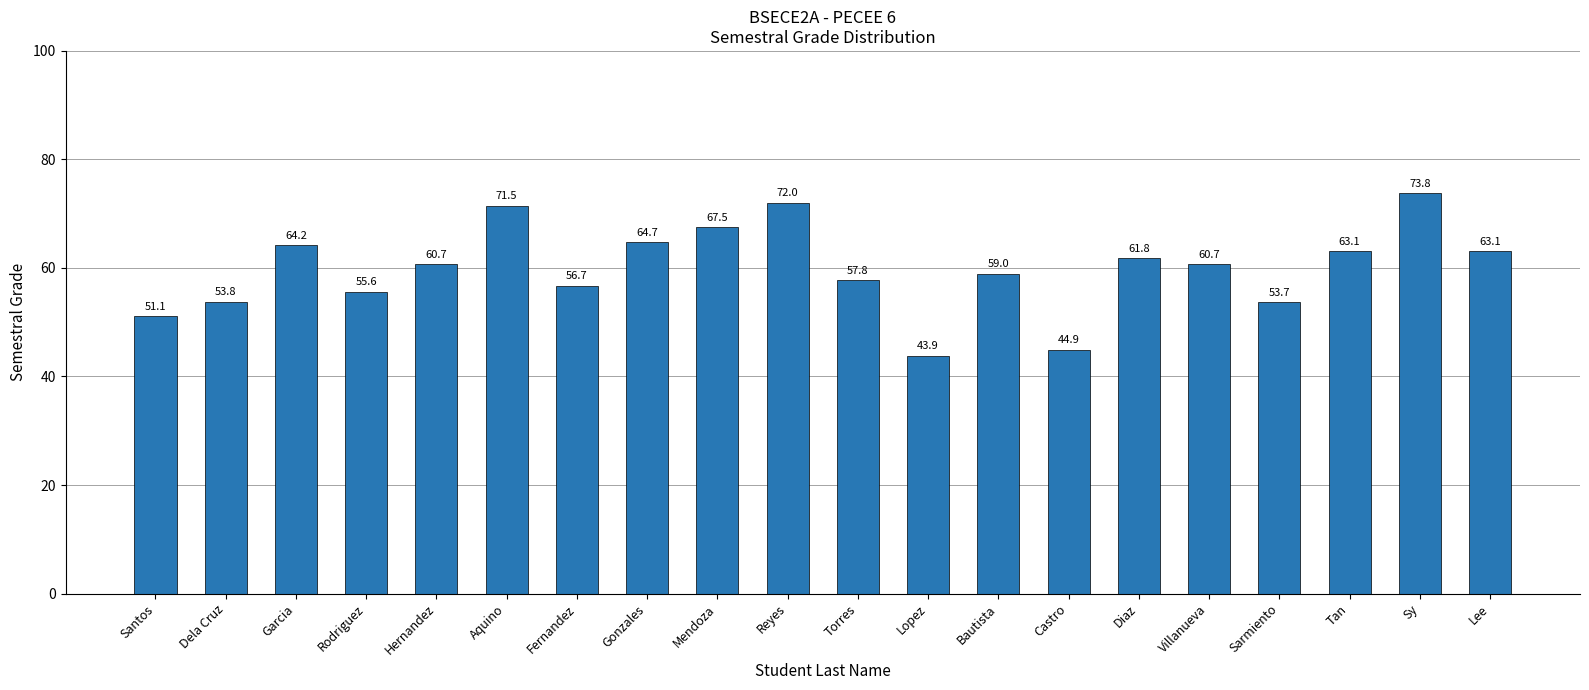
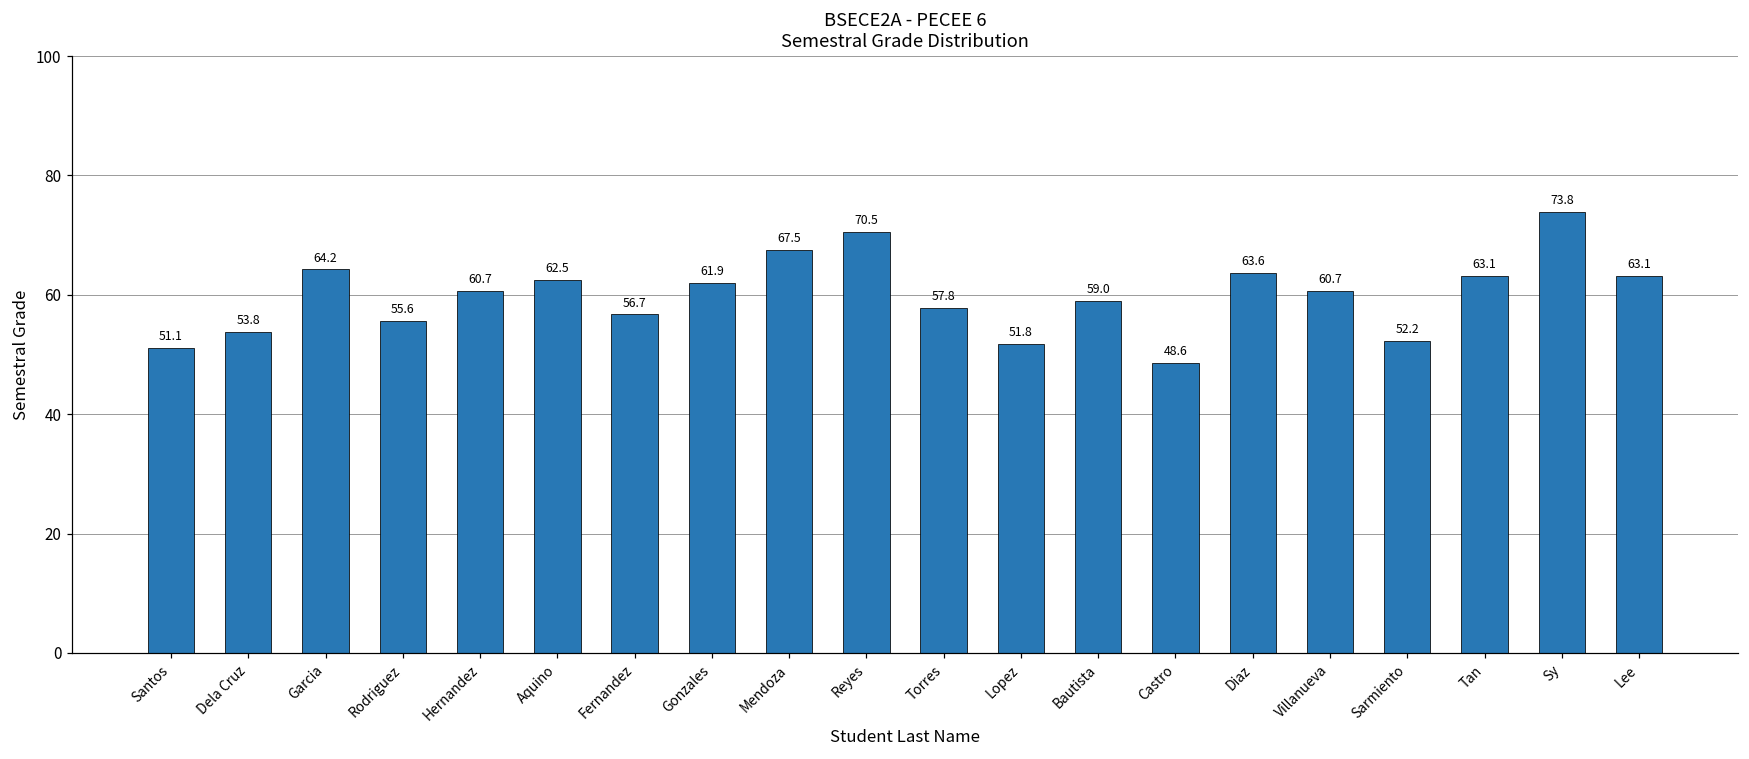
Aquino: 71.5 -> 62.5
Gonzales: 64.7 -> 61.9
Reyes: 72.0 -> 70.5
Lopez: 43.9 -> 51.8
Castro: 44.9 -> 48.6
Diaz: 61.8 -> 63.6
Sarmiento: 53.7 -> 52.2
